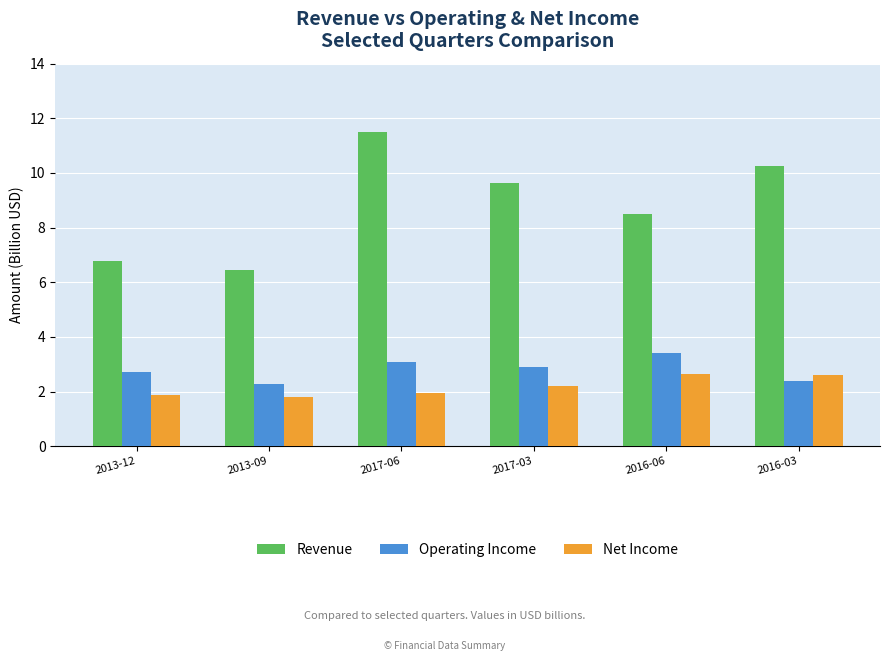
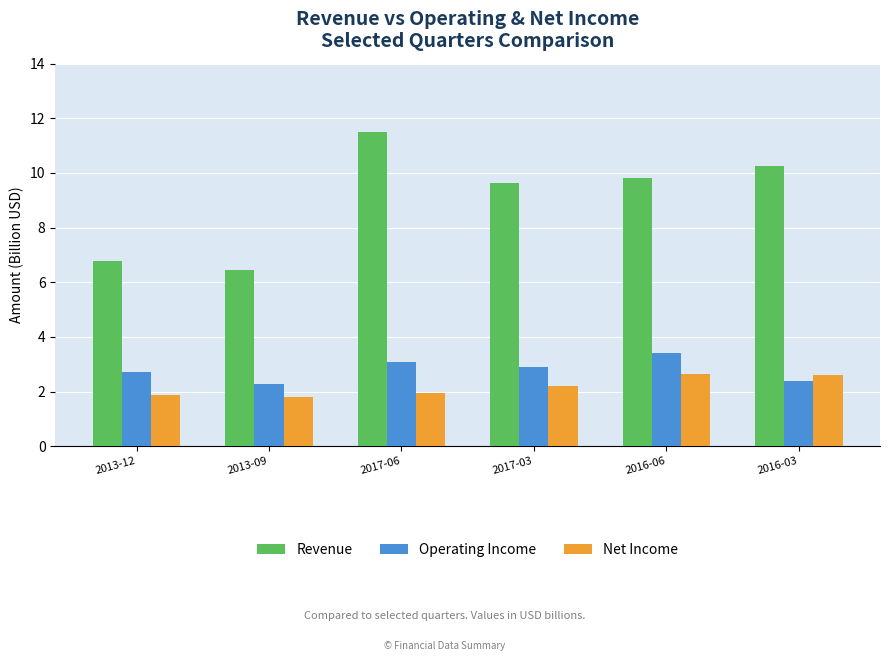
Revenue, 2016-06: 8.5 -> 9.8
